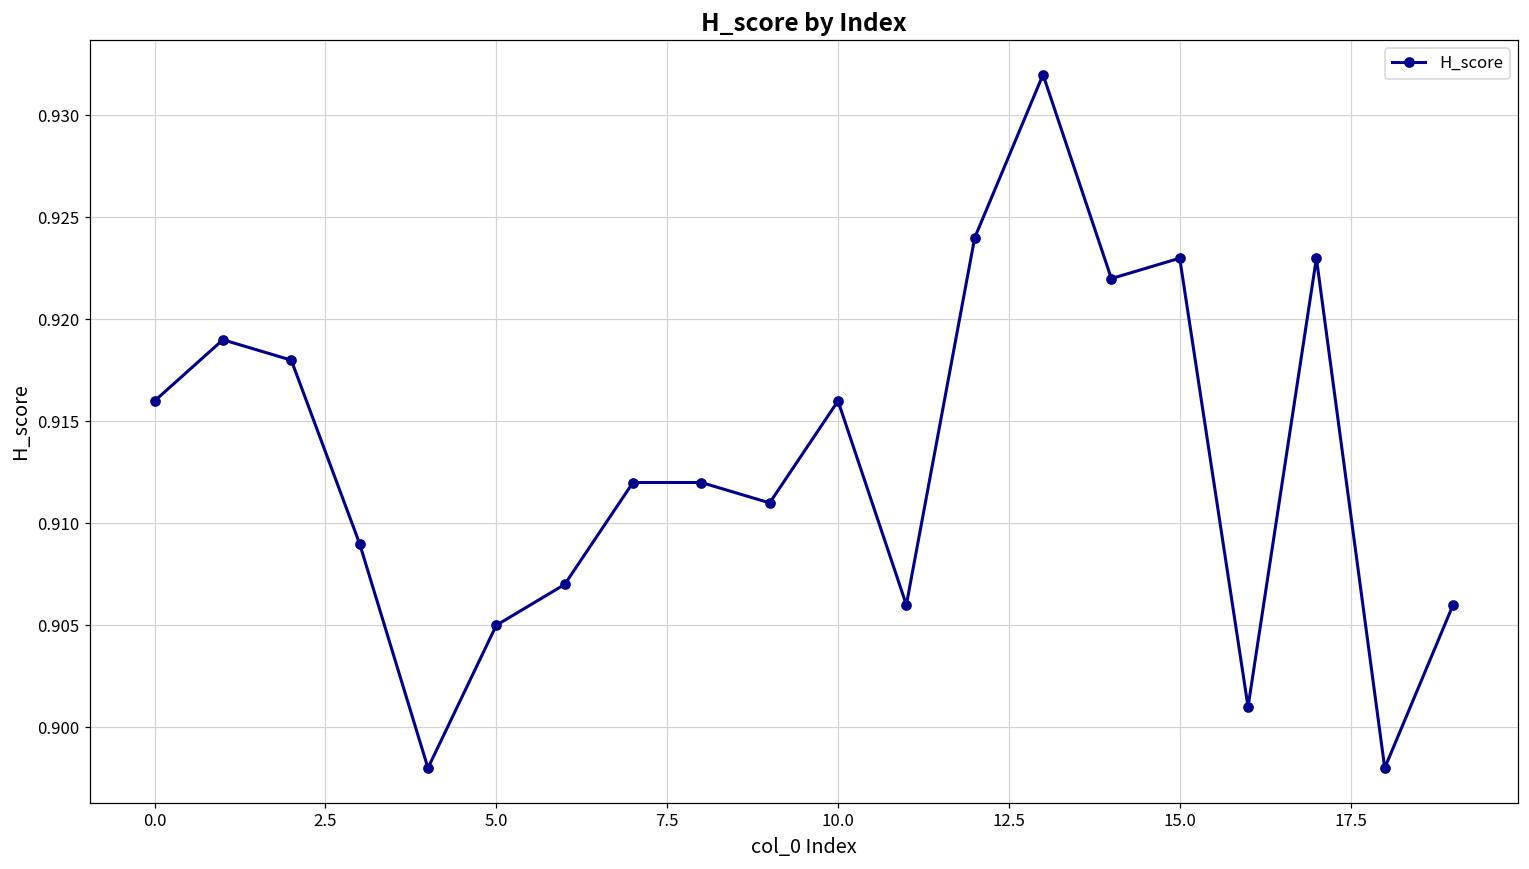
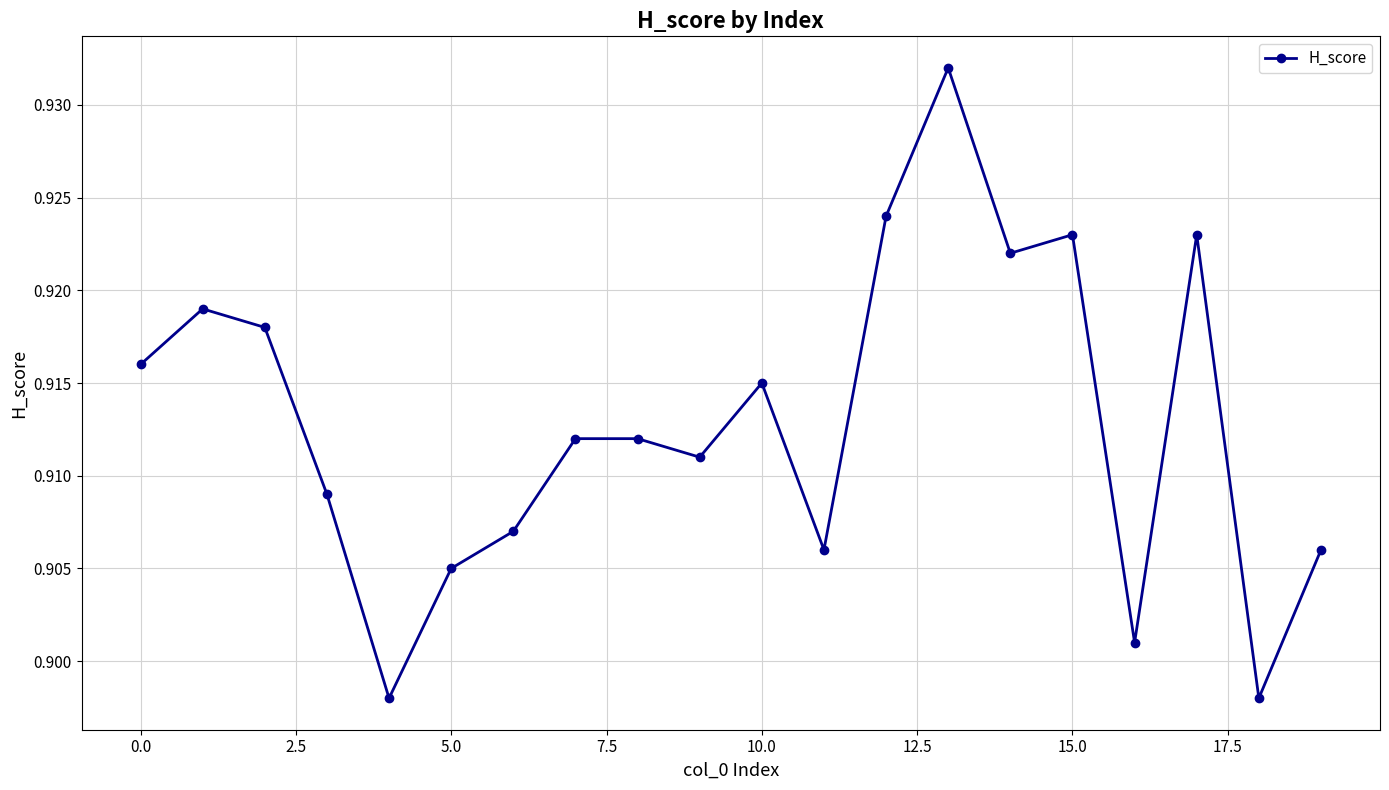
10.0: 0.916 -> 0.915
